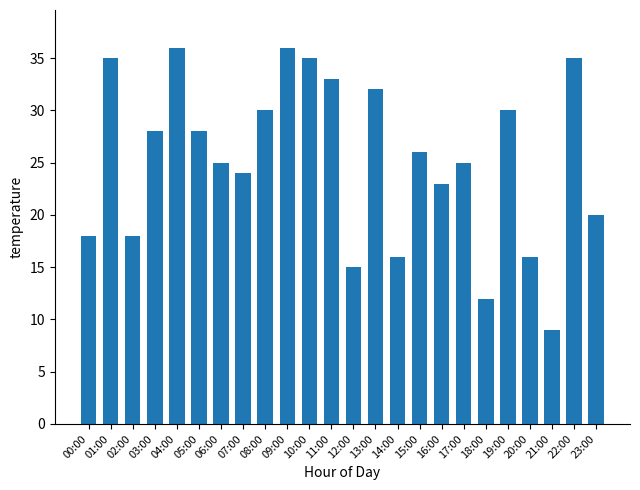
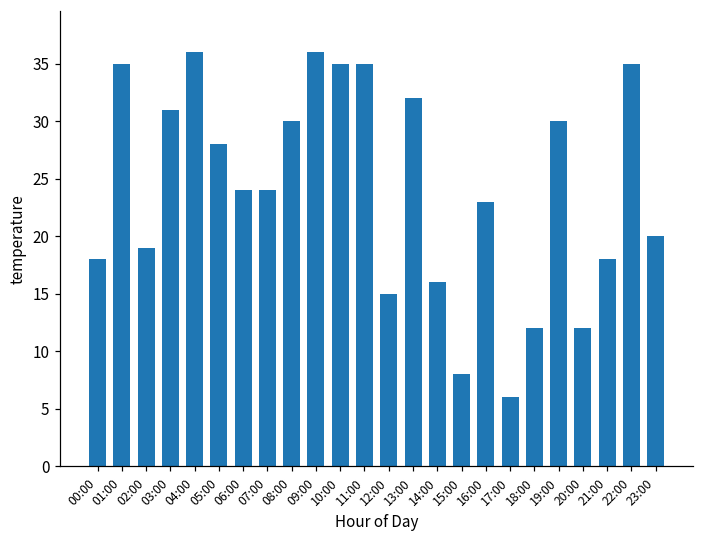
02:00: 18 -> 19
03:00: 28 -> 31
06:00: 25 -> 24
11:00: 33 -> 35
15:00: 26 -> 8
17:00: 25 -> 6
20:00: 16 -> 12
21:00: 9 -> 18
